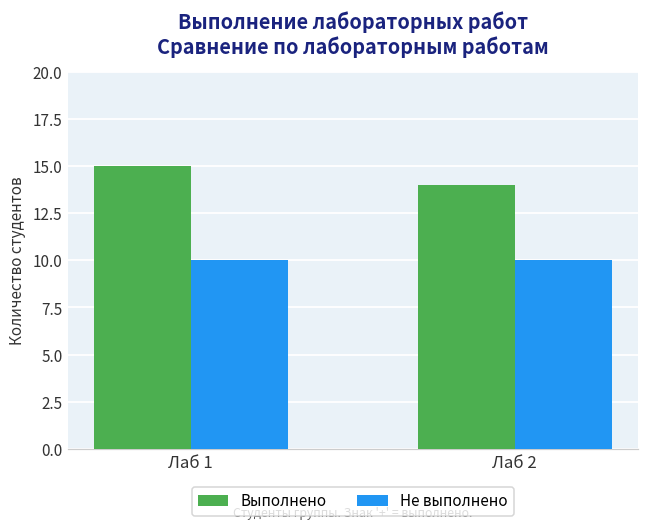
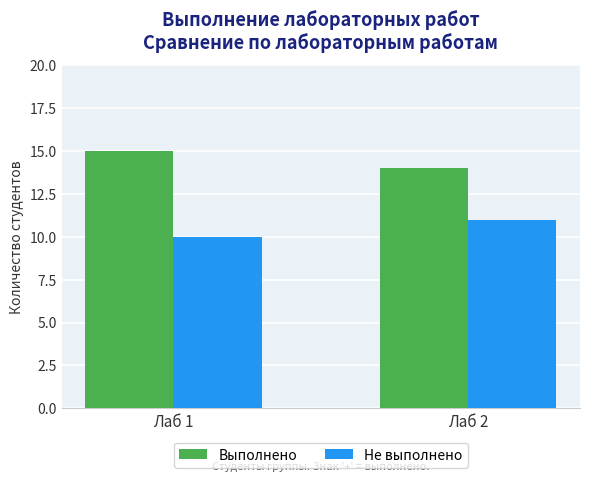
Не выполнено, Лаб 2: 10 -> 11
